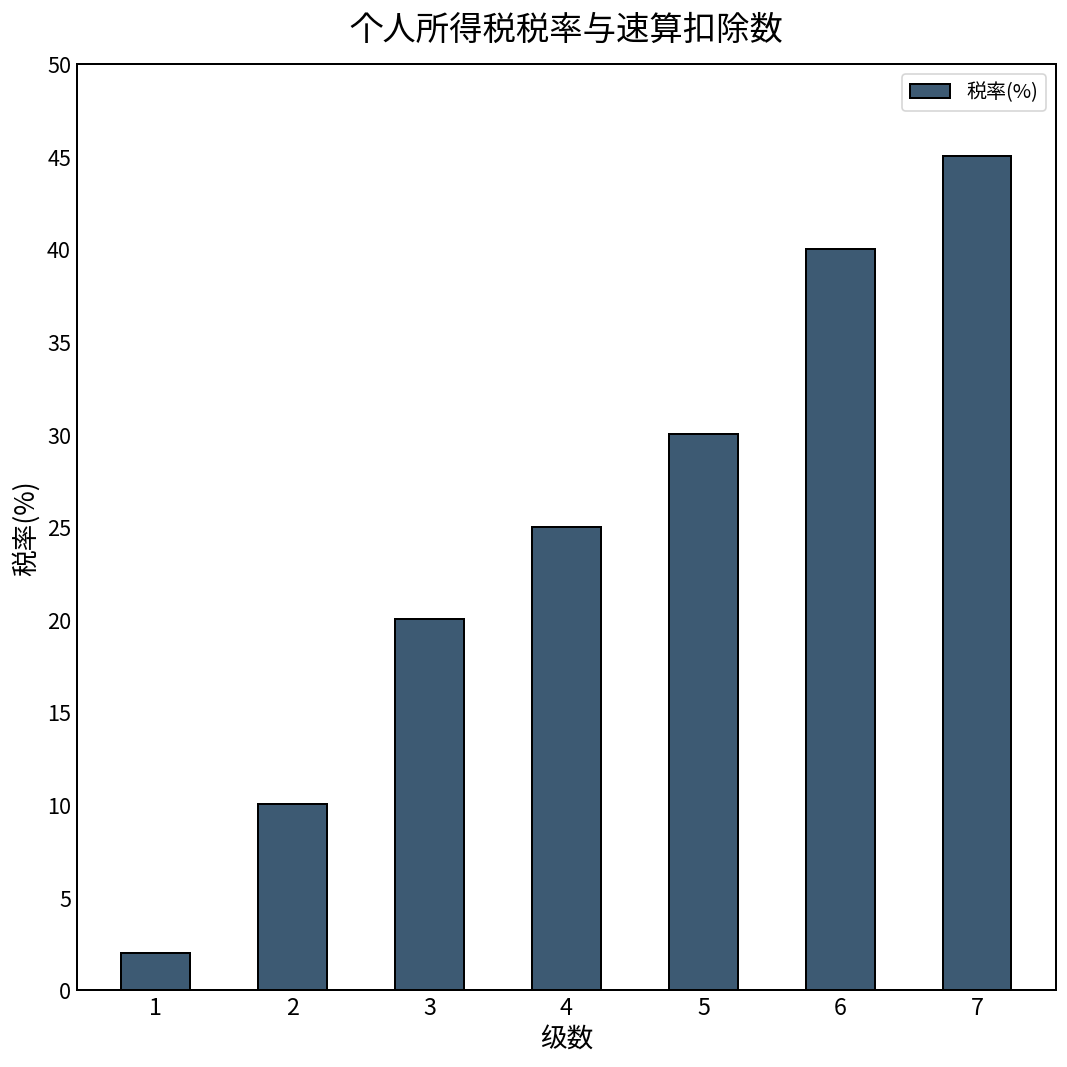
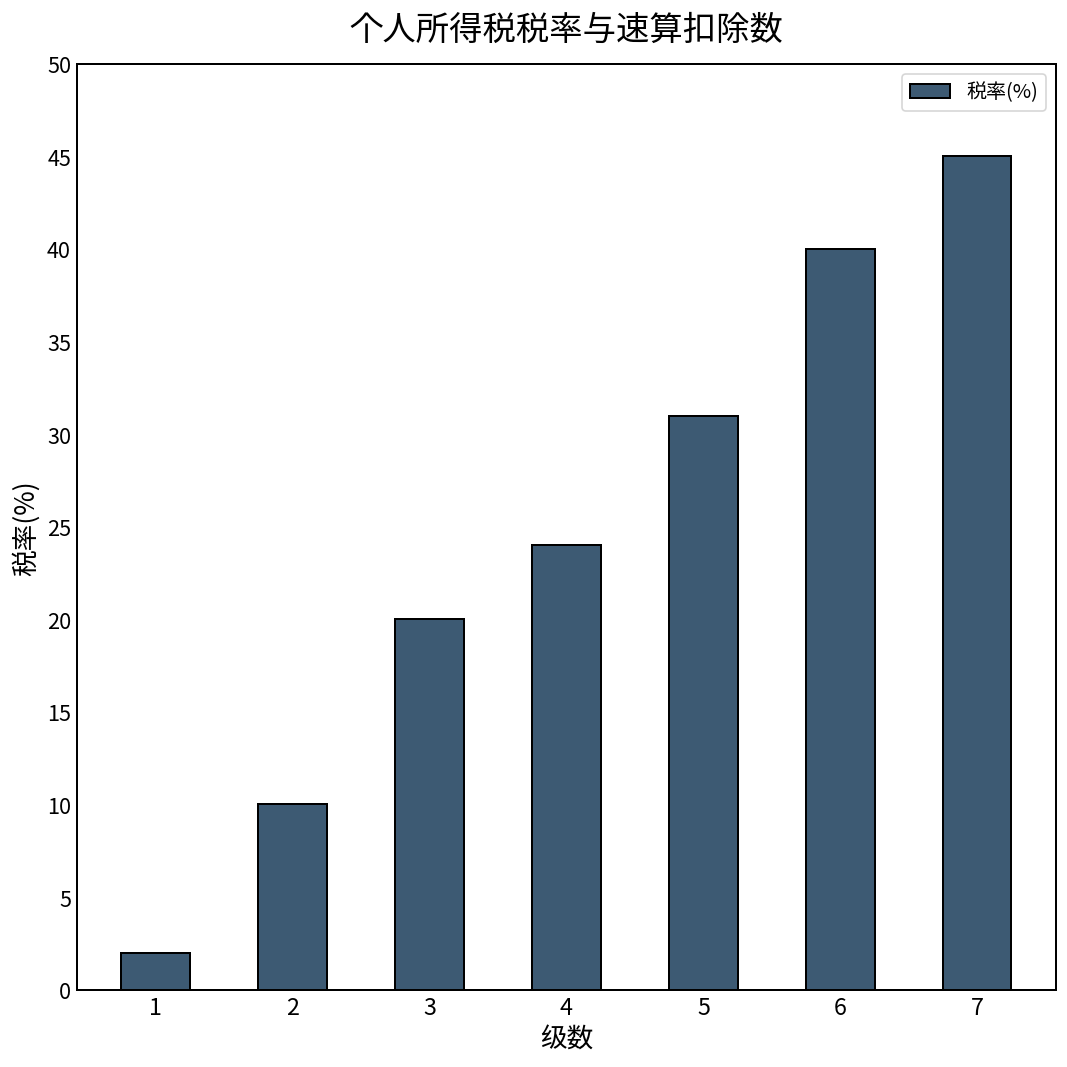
4: 25 -> 24
5: 30 -> 31
